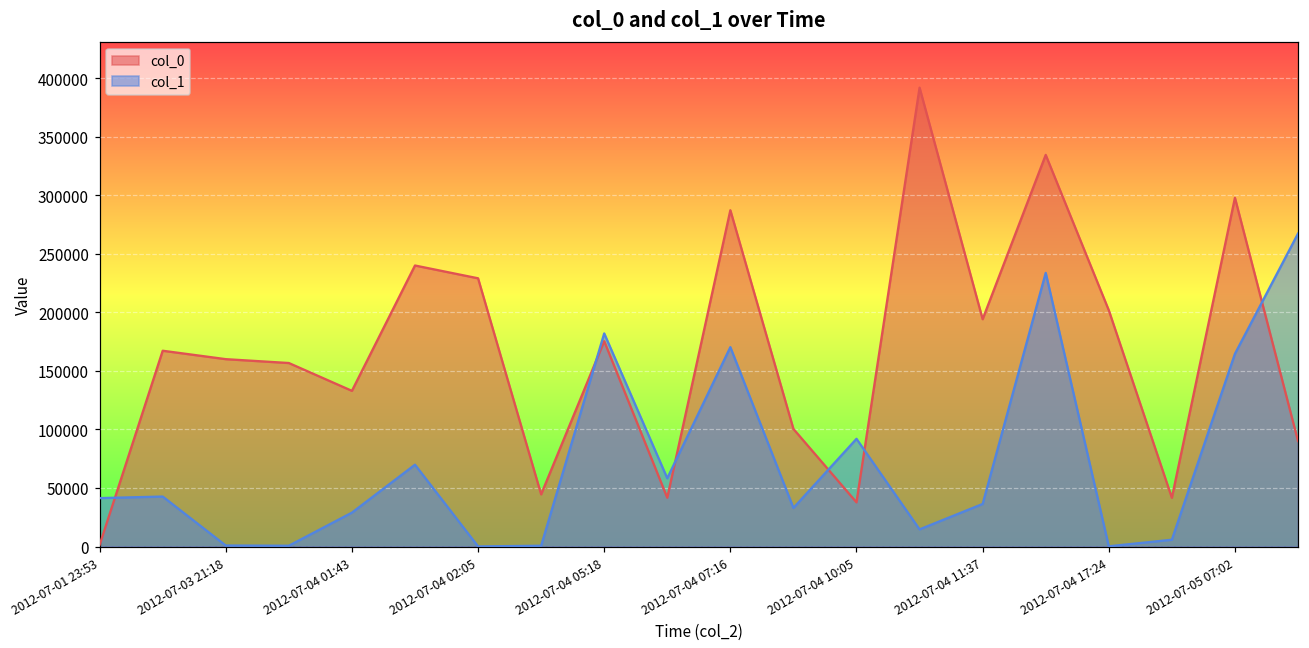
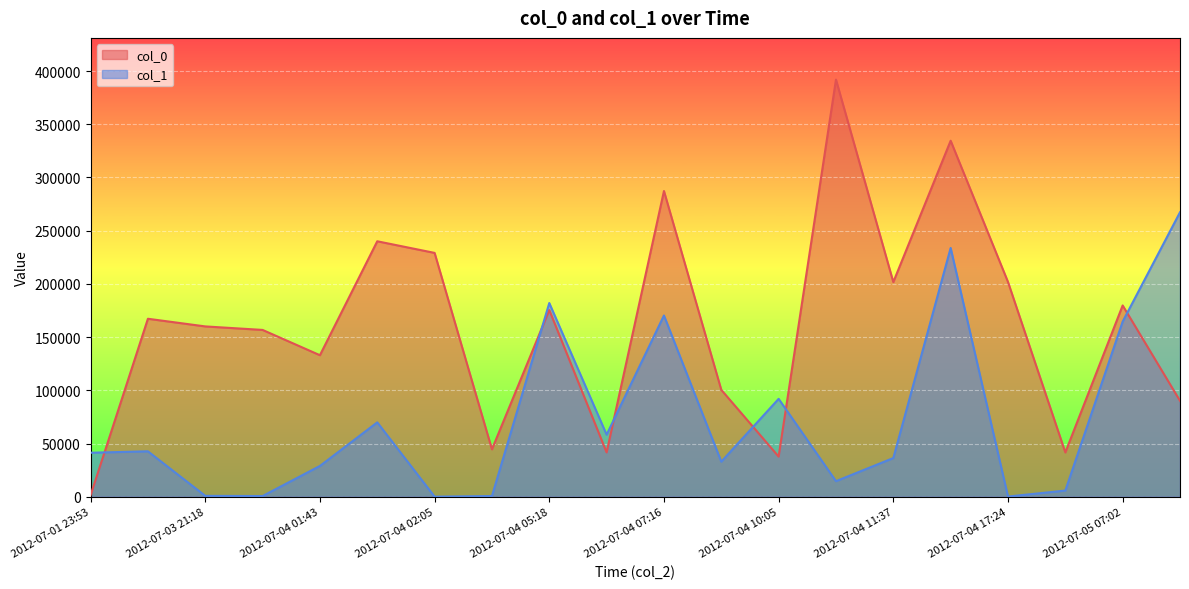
col_0, 2012-07-04 11:37: 194000 -> 202000
col_0, 2012-07-05 07:02: 298000 -> 180000
